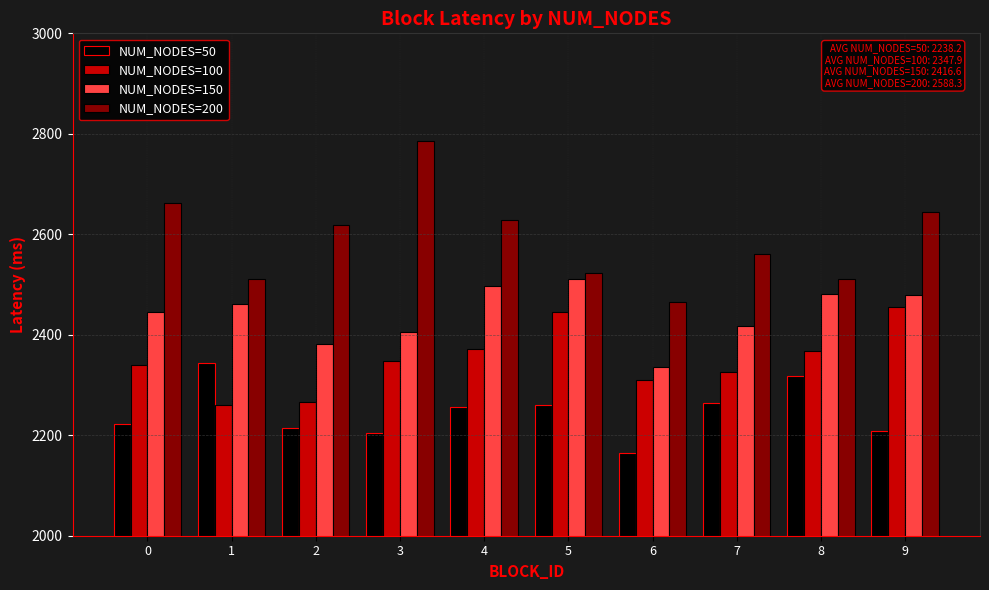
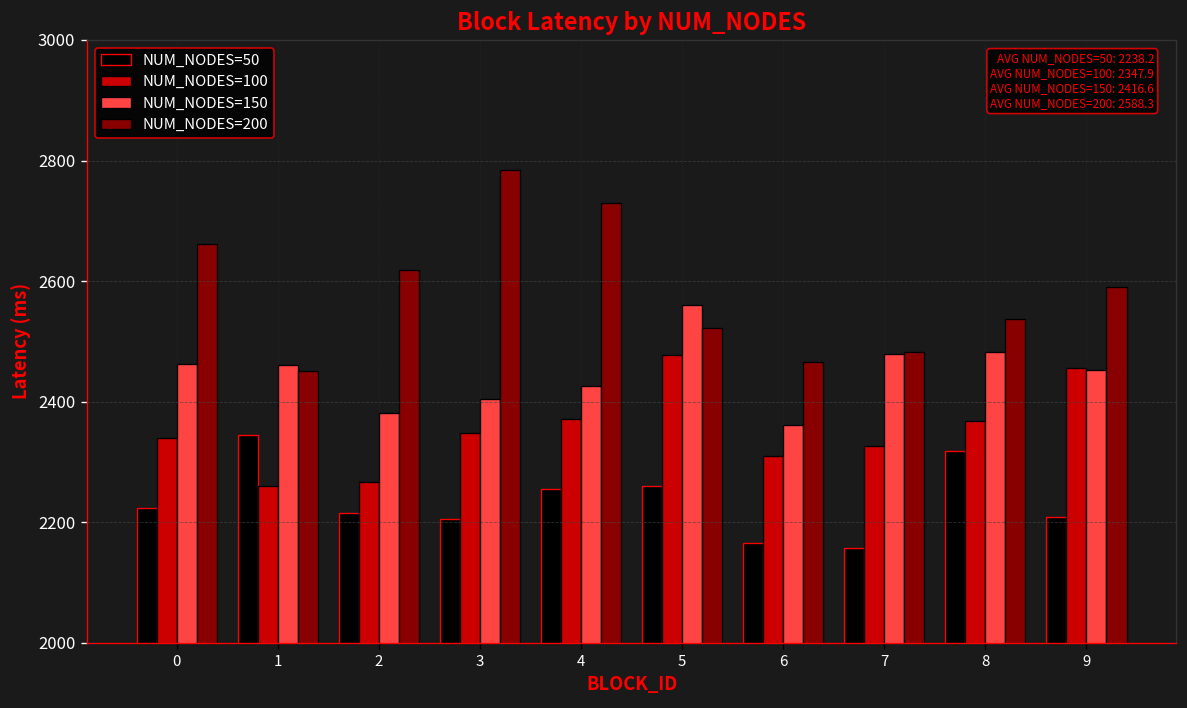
NUM_NODES=150, 0: 2450 -> 2460
NUM_NODES=200, 1: 2510 -> 2450
NUM_NODES=150, 4: 2500 -> 2430
NUM_NODES=200, 4: 2630 -> 2730
NUM_NODES=100, 5: 2450 -> 2480
NUM_NODES=150, 5: 2510 -> 2560
NUM_NODES=150, 6: 2340 -> 2360
NUM_NODES=50, 7: 2270 -> 2160
NUM_NODES=150, 7: 2420 -> 2480
NUM_NODES=200, 7: 2560 -> 2480
NUM_NODES=200, 8: 2510 -> 2540
NUM_NODES=150, 9: 2480 -> 2450
NUM_NODES=200, 9: 2650 -> 2590
